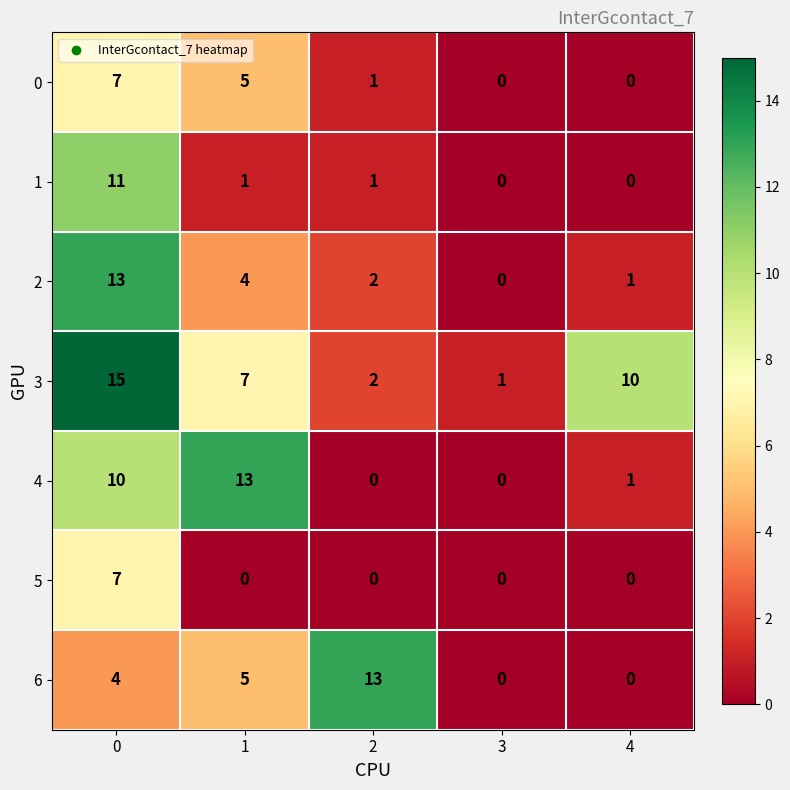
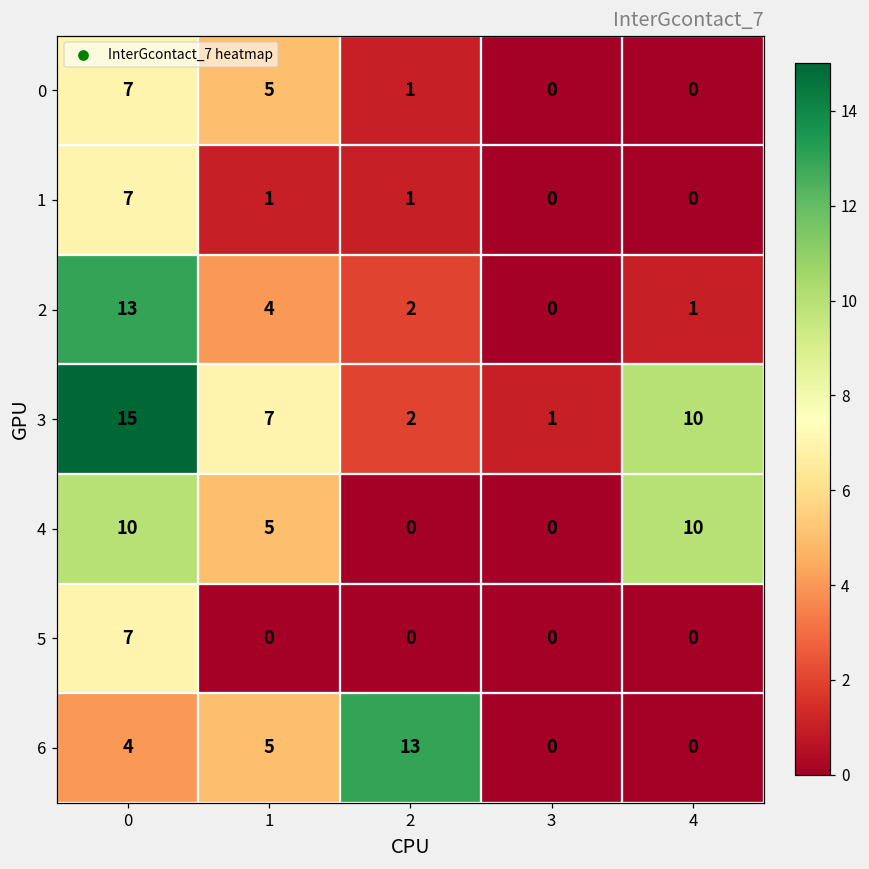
1, 0: 11 -> 7
4, 1: 13 -> 5
4, 4: 1 -> 10
